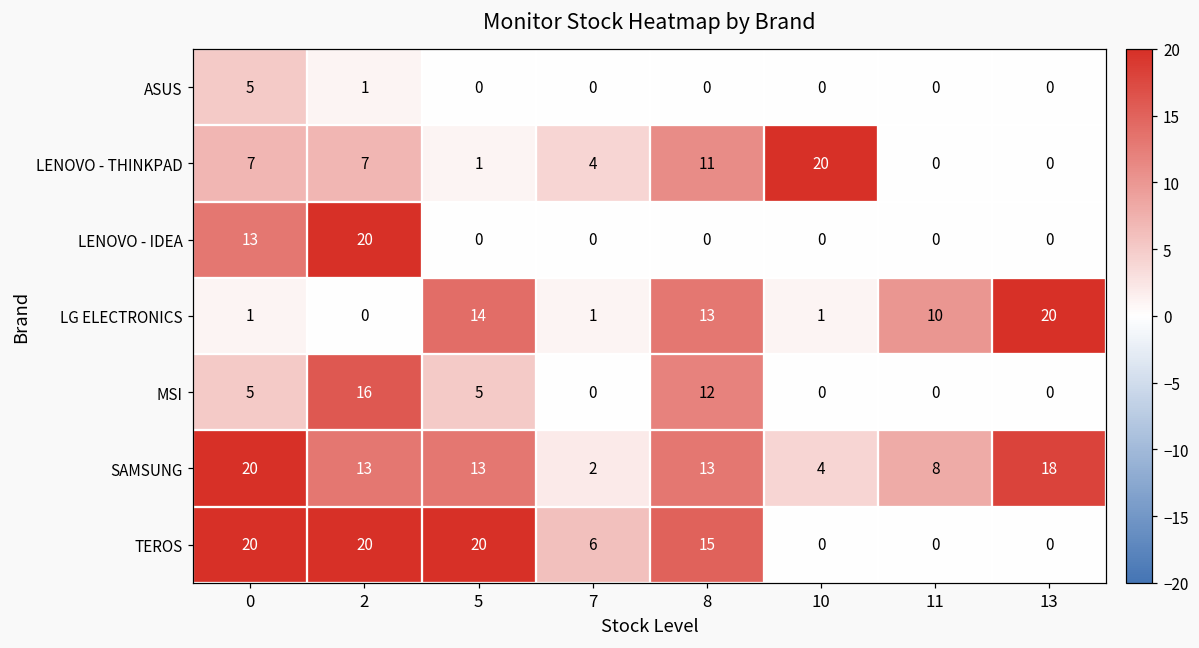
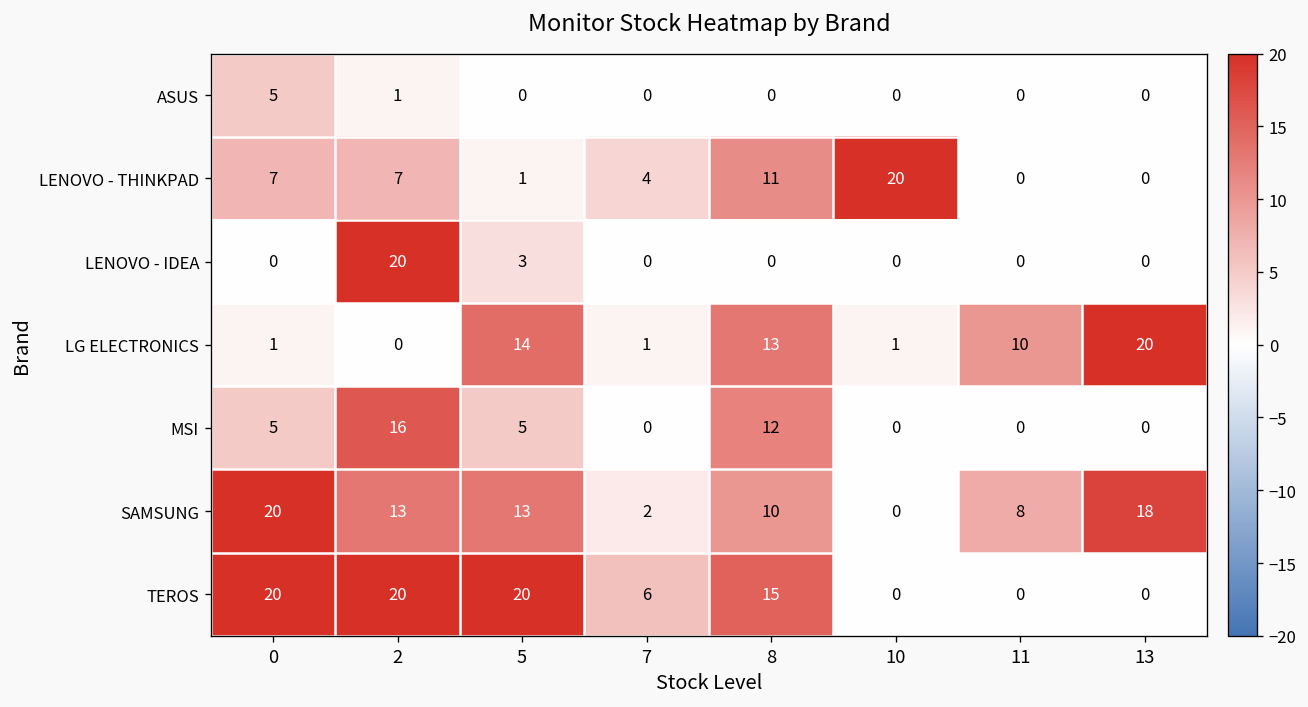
LENOVO - IDEA, 0: 13 -> 0
LENOVO - IDEA, 5: 0 -> 3
SAMSUNG, 8: 13 -> 10
SAMSUNG, 10: 4 -> 0
